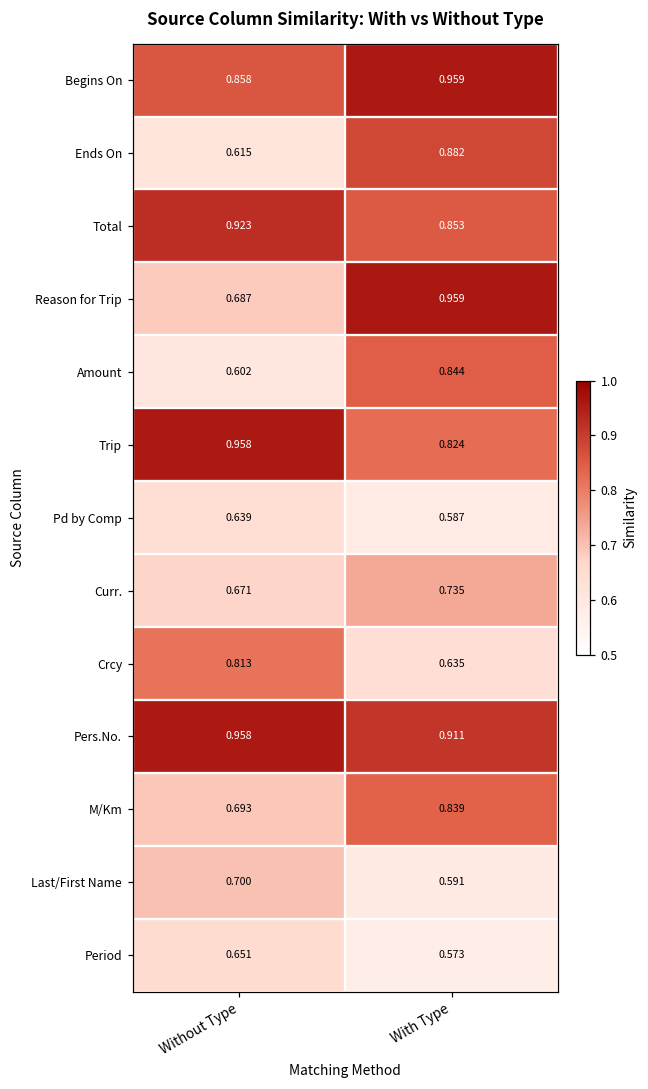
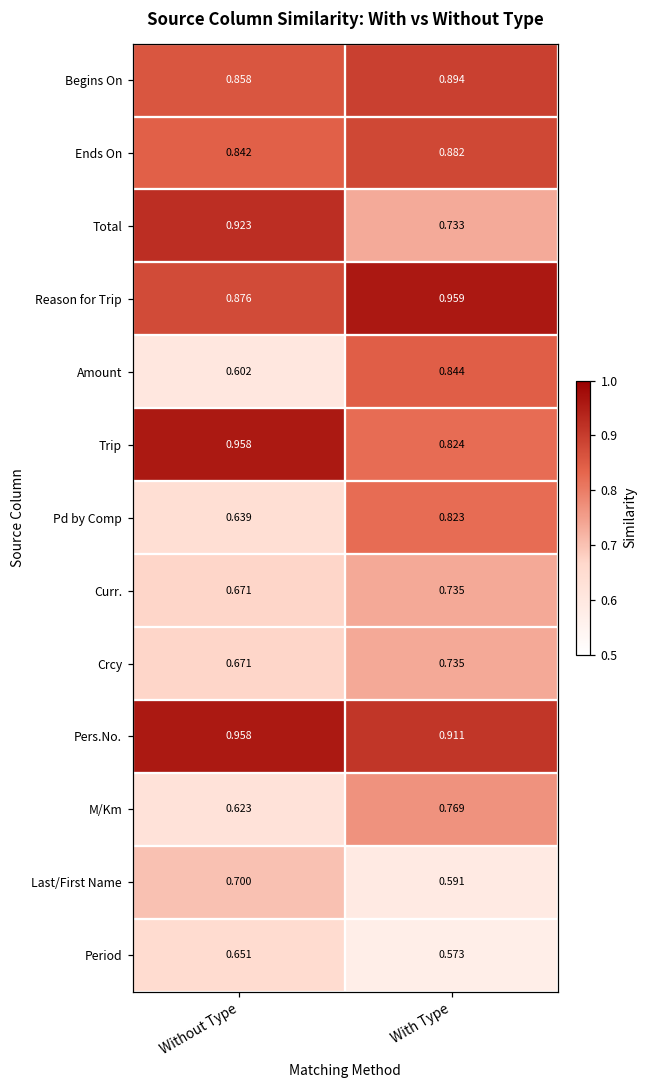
Begins On, With Type: 0.959 -> 0.894
Ends On, Without Type: 0.615 -> 0.842
Total, With Type: 0.853 -> 0.733
Reason for Trip, Without Type: 0.687 -> 0.876
Pd by Comp, With Type: 0.587 -> 0.823
Crcy, Without Type: 0.813 -> 0.671
Crcy, With Type: 0.635 -> 0.735
M/Km, Without Type: 0.693 -> 0.623
M/Km, With Type: 0.839 -> 0.769
